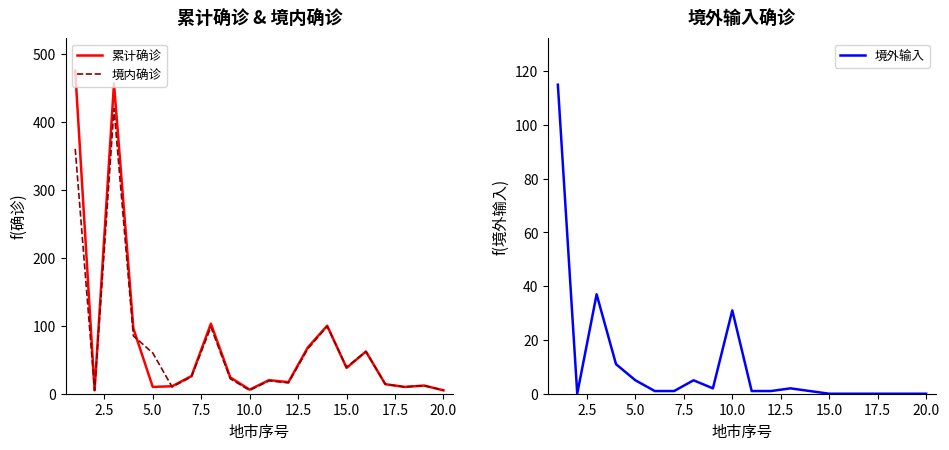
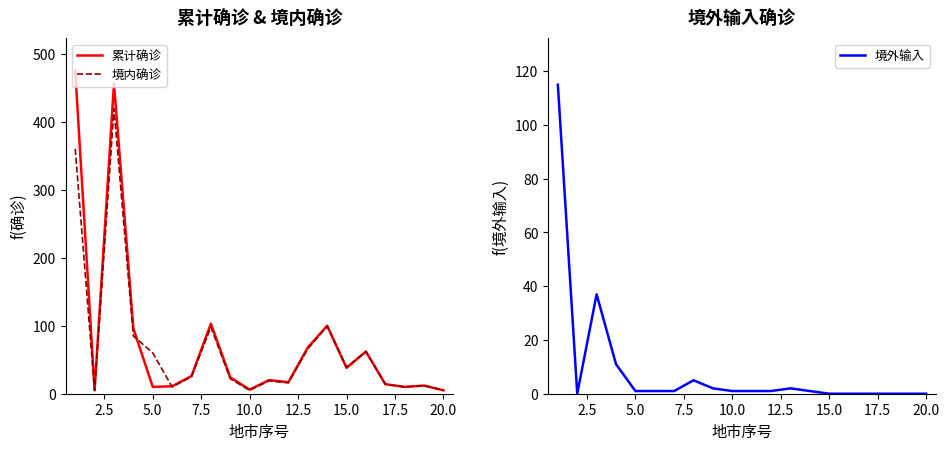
境外输入确诊, 5.0: 5 -> 1
境外输入确诊, 10.0: 31 -> 1
